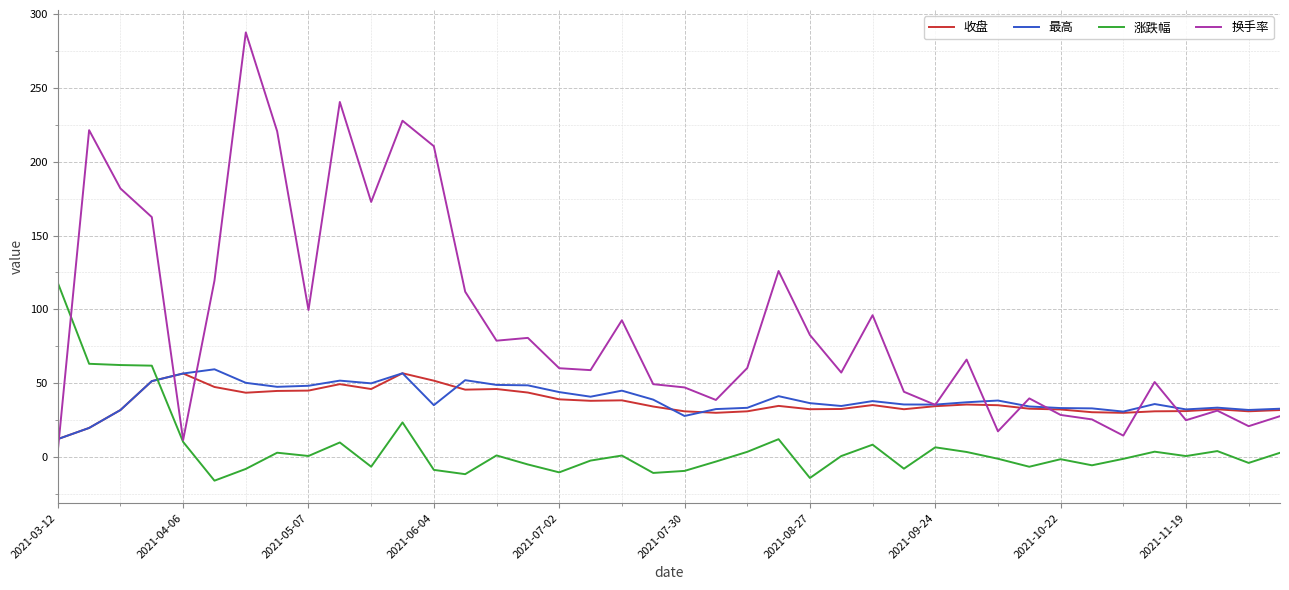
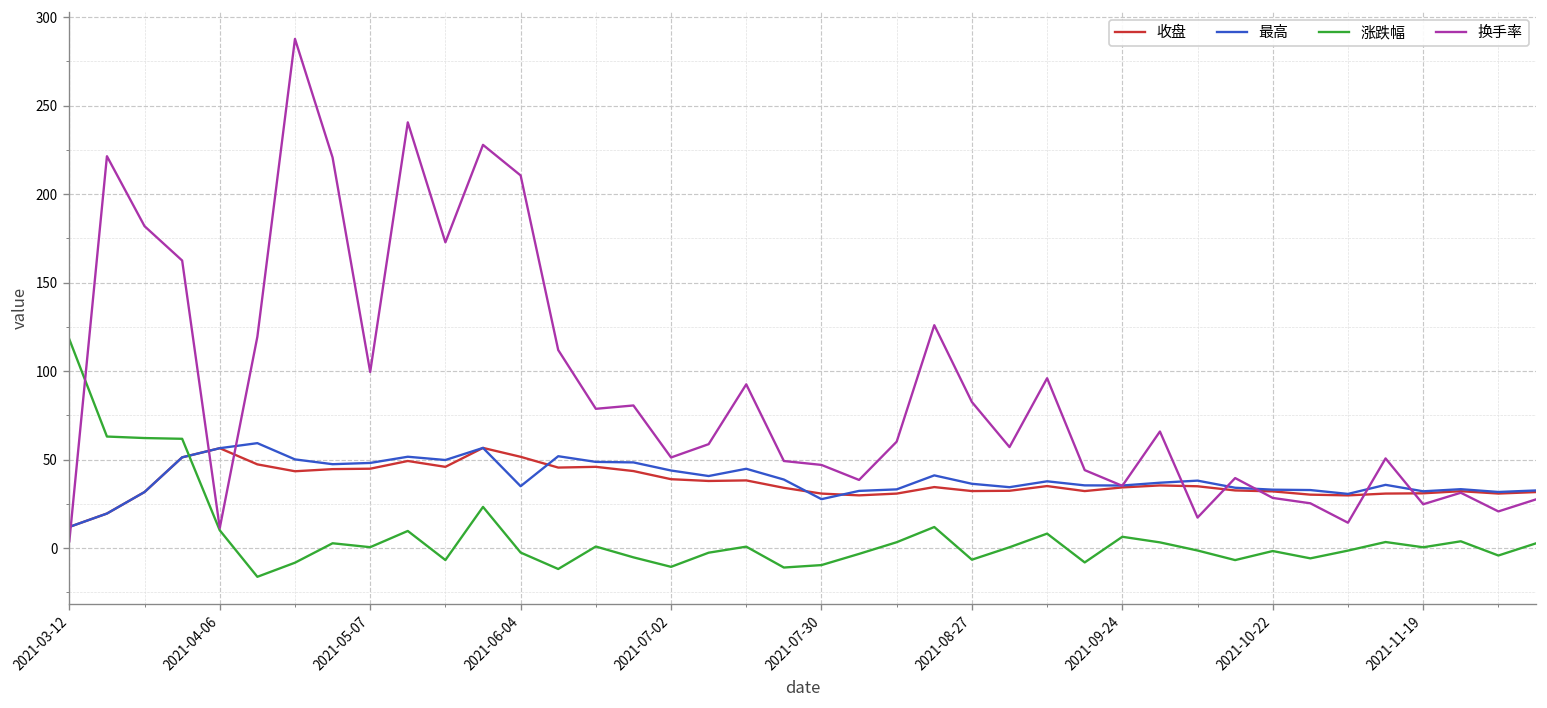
涨跌幅, 2021-06-04: -9 -> -2
换手率, 2021-07-02: 60 -> 51
涨跌幅, 2021-08-27: -14 -> -7
